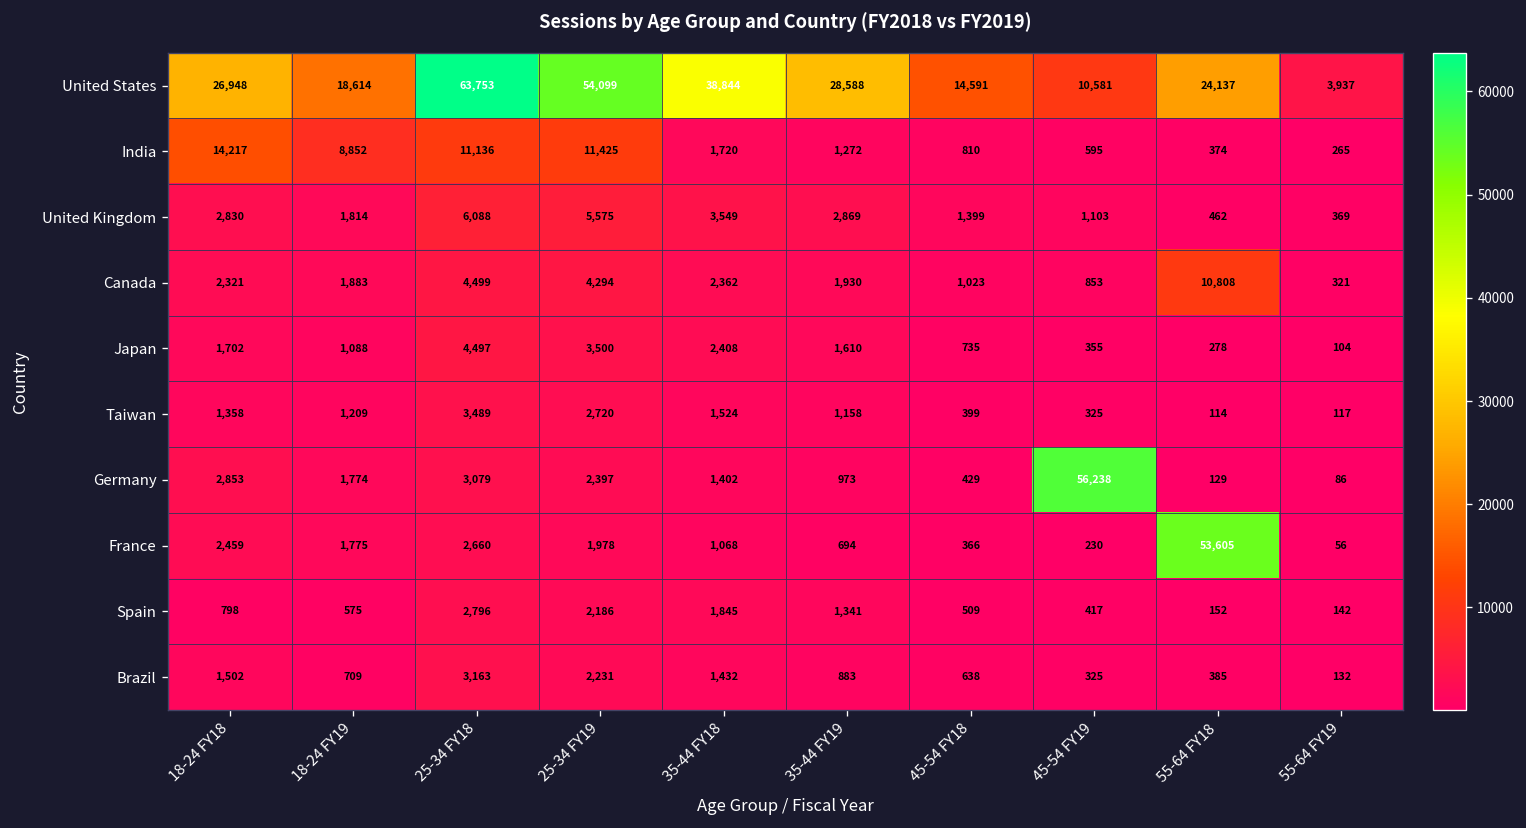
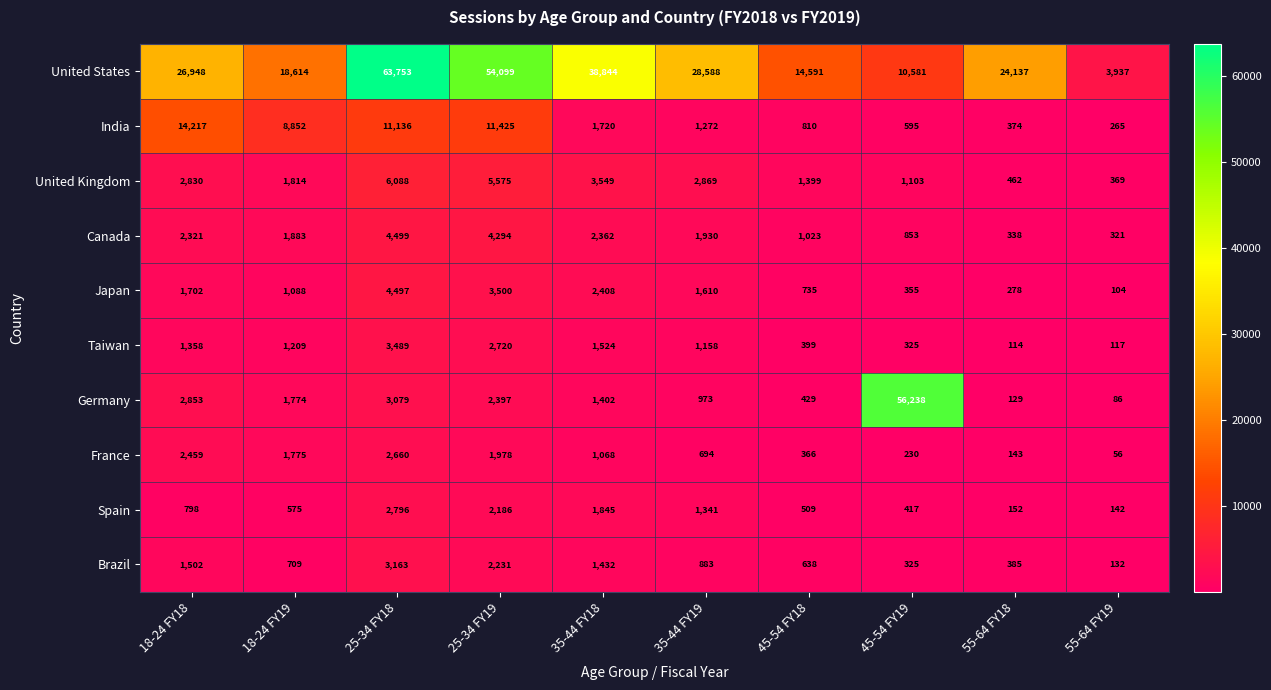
Canada, 55-64 FY18: 10,808 -> 338
France, 55-64 FY18: 53,605 -> 143
